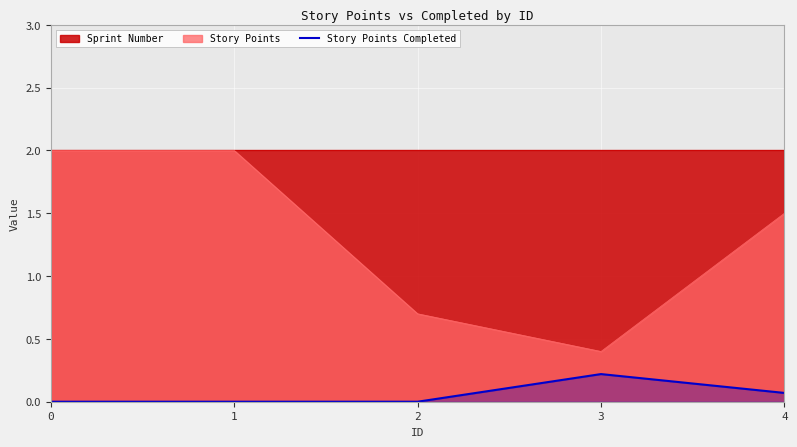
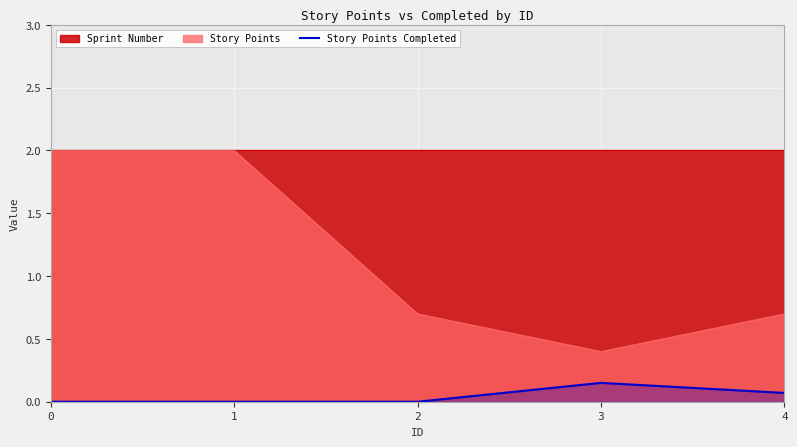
Story Points Completed, 3: 0.22 -> 0.15
Story Points, 4: 1.5 -> 0.7
